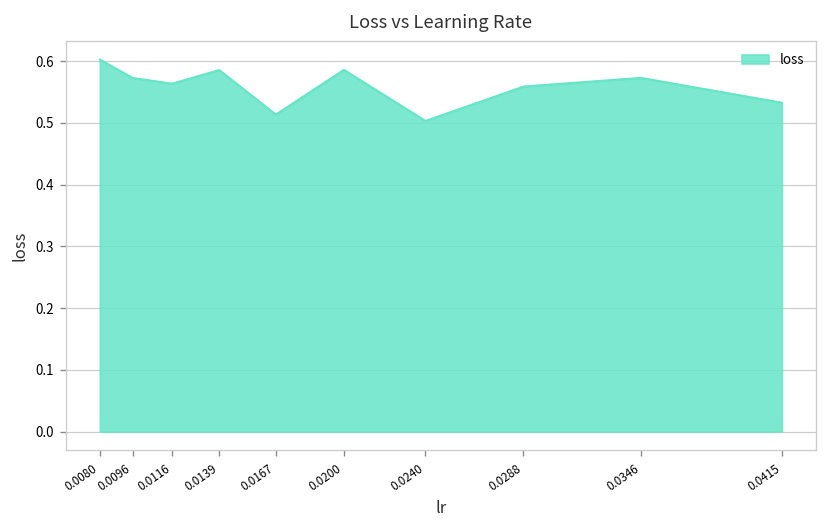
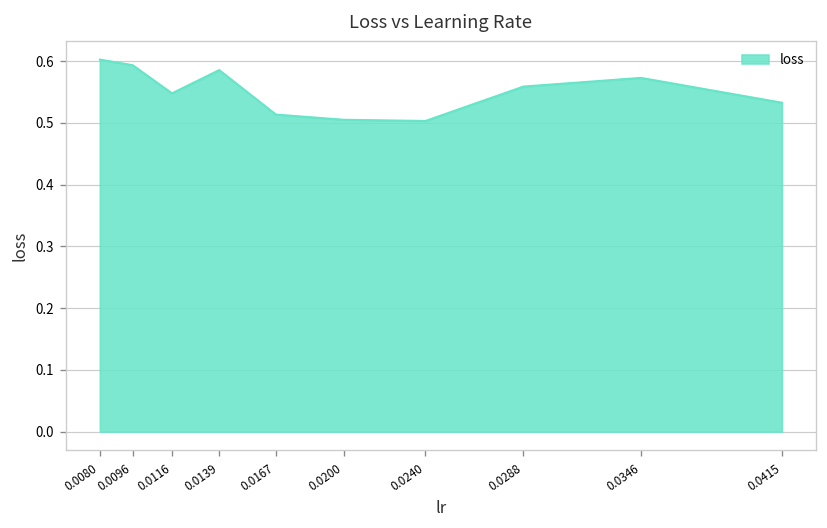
0.0096: 0.57 -> 0.59
0.0116: 0.56 -> 0.55
0.0200: 0.59 -> 0.51
